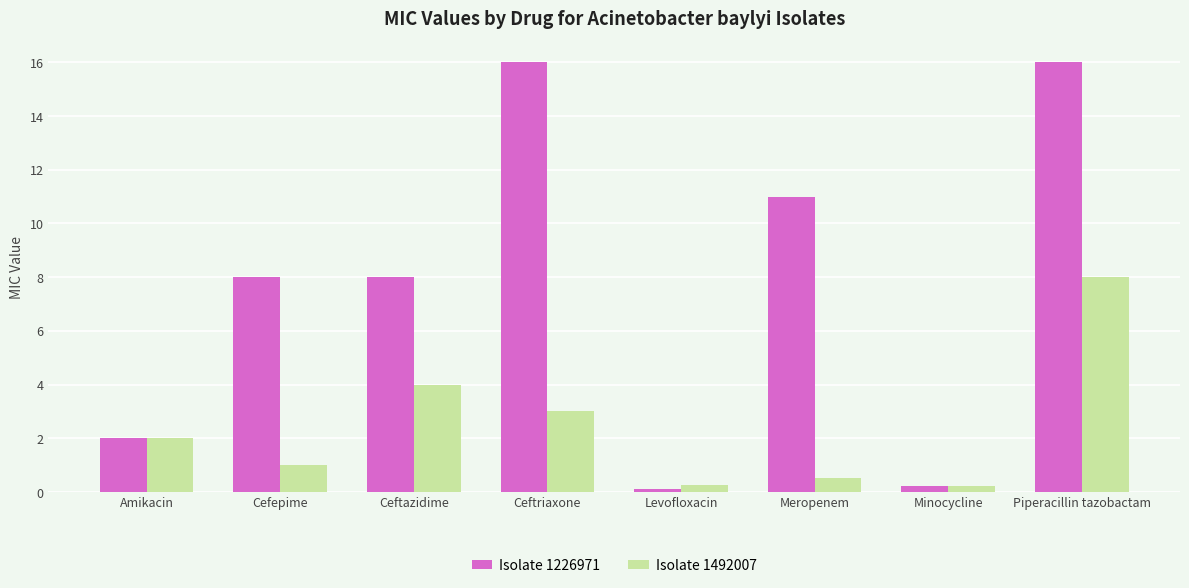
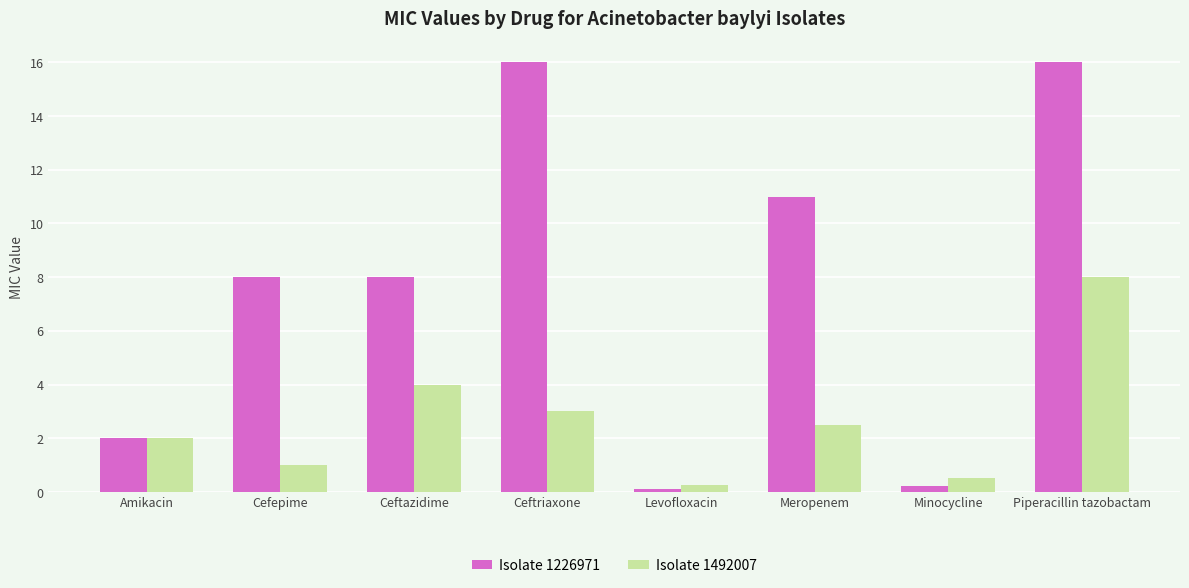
Isolate 1492007, Meropenem: 0.5 -> 2.5
Isolate 1492007, Minocycline: 0.2 -> 0.5
